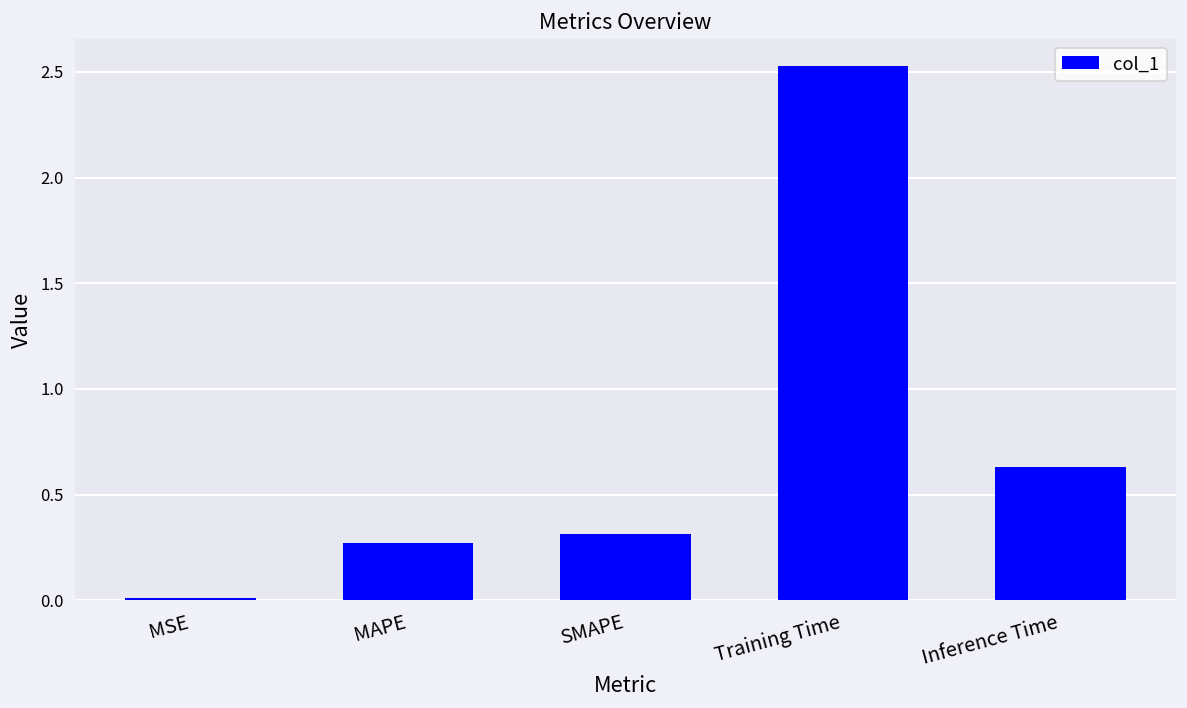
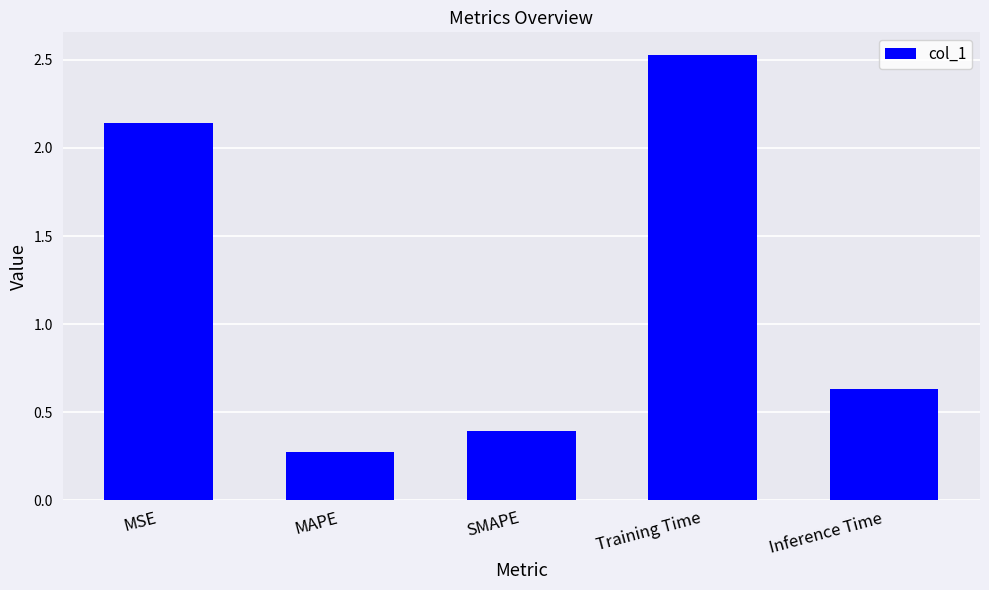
MSE: 0.01 -> 2.14
SMAPE: 0.32 -> 0.39
